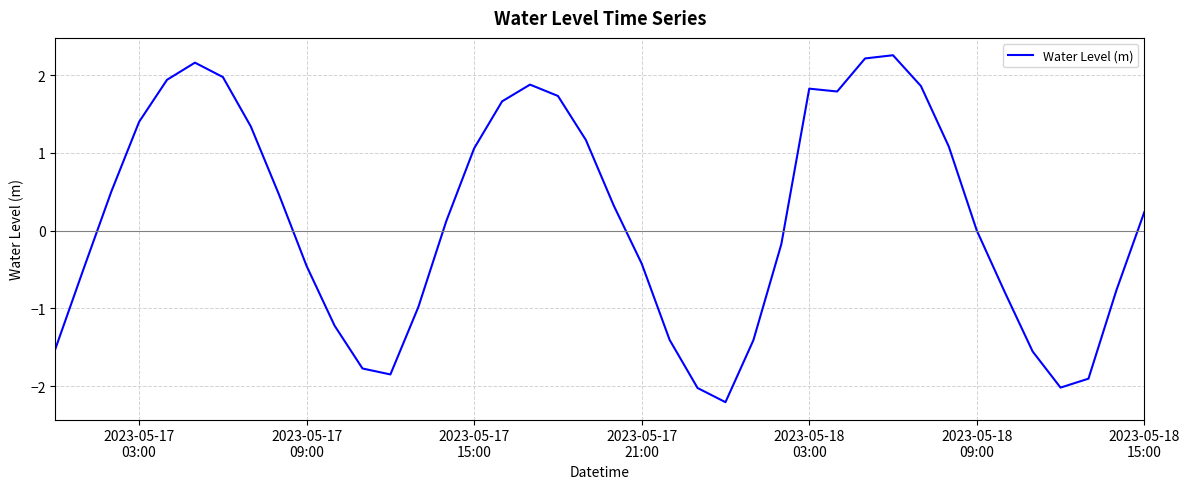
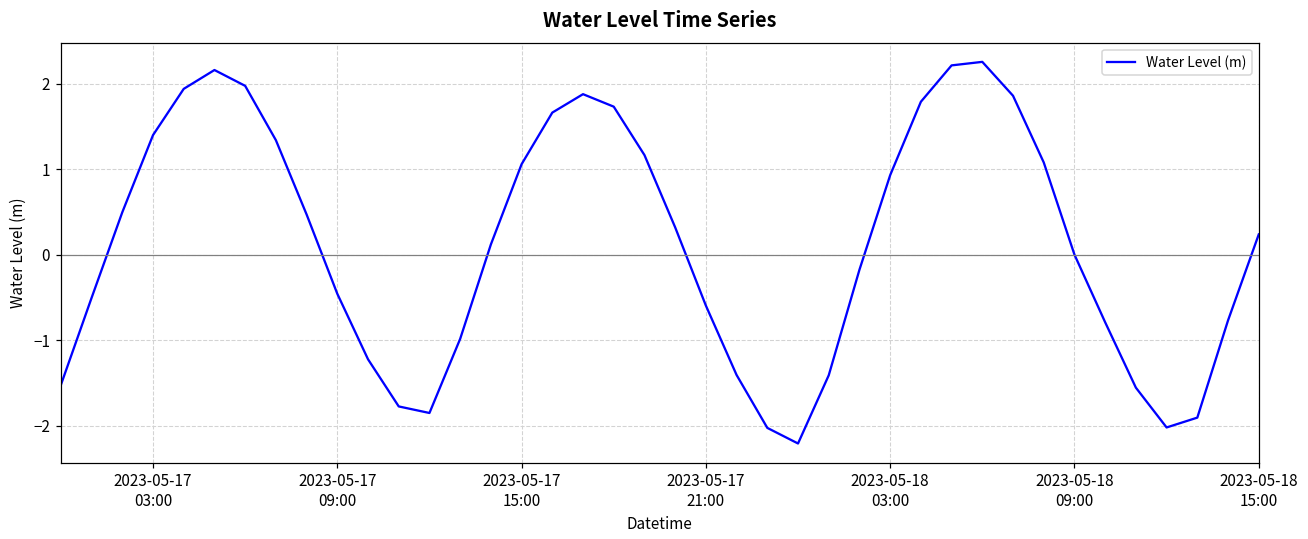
2023-05-17 21:00: -0.4 -> -0.6
2023-05-18 03:00: 1.8 -> 0.9
